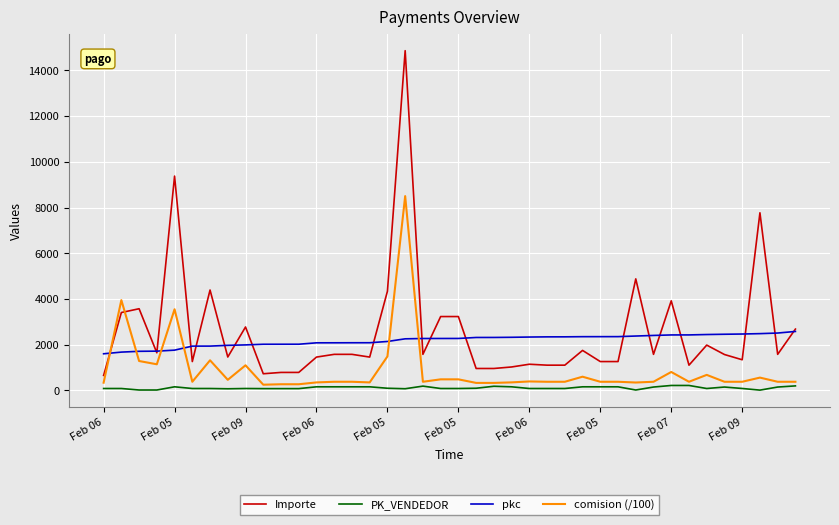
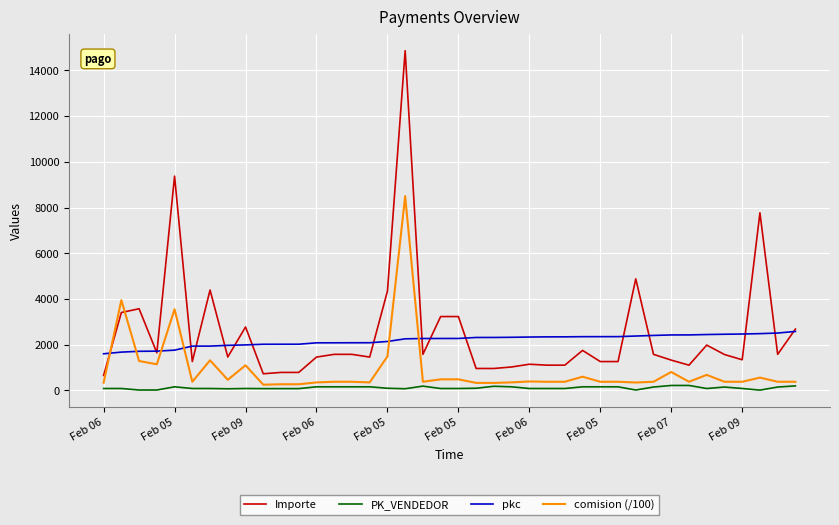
Importe, Feb 07: 3900 -> 1300
